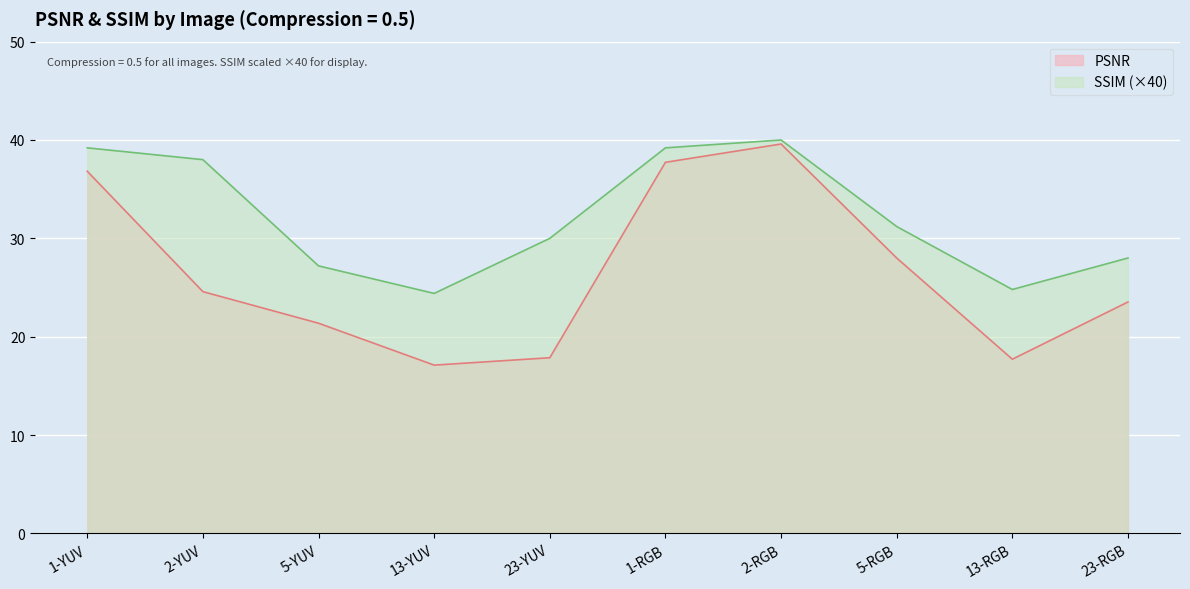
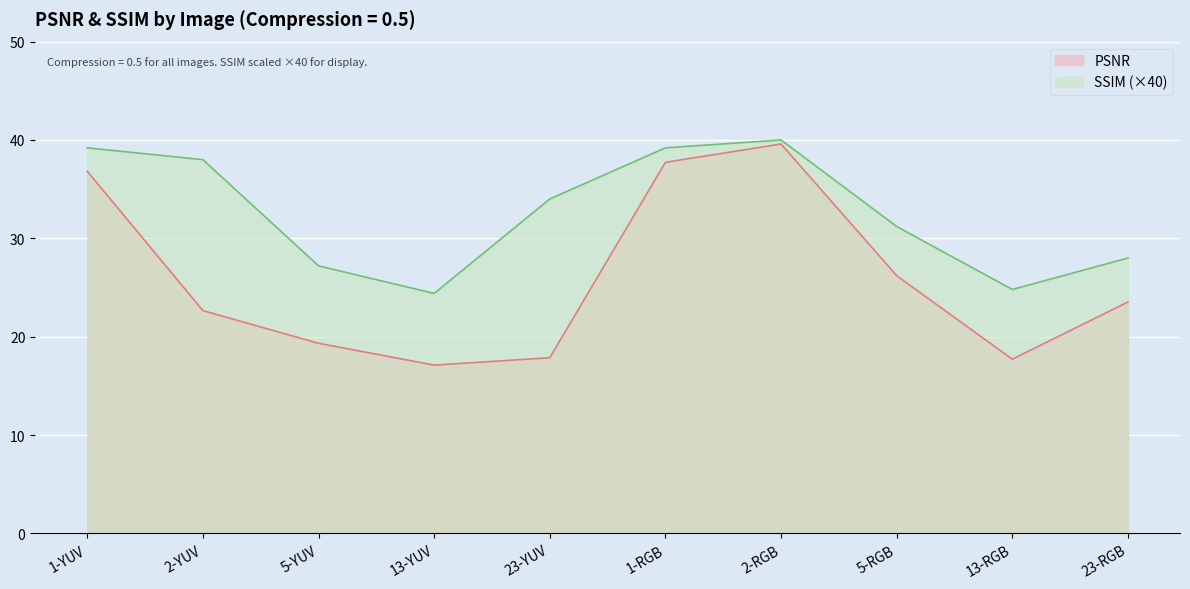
PSNR, 2-YUV: 25 -> 23
PSNR, 5-YUV: 21 -> 19
SSIM (×40), 23-YUV: 30 -> 34
PSNR, 5-RGB: 28 -> 26
